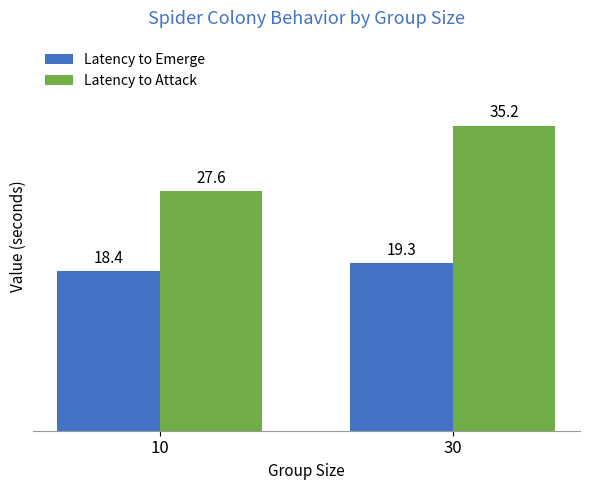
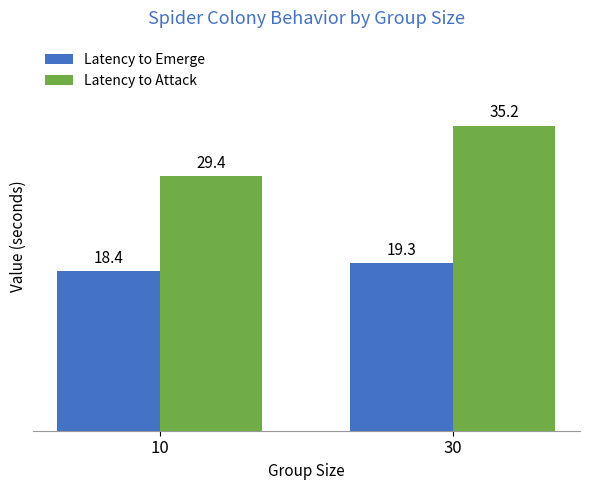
Latency to Attack, 10: 27.6 -> 29.4
